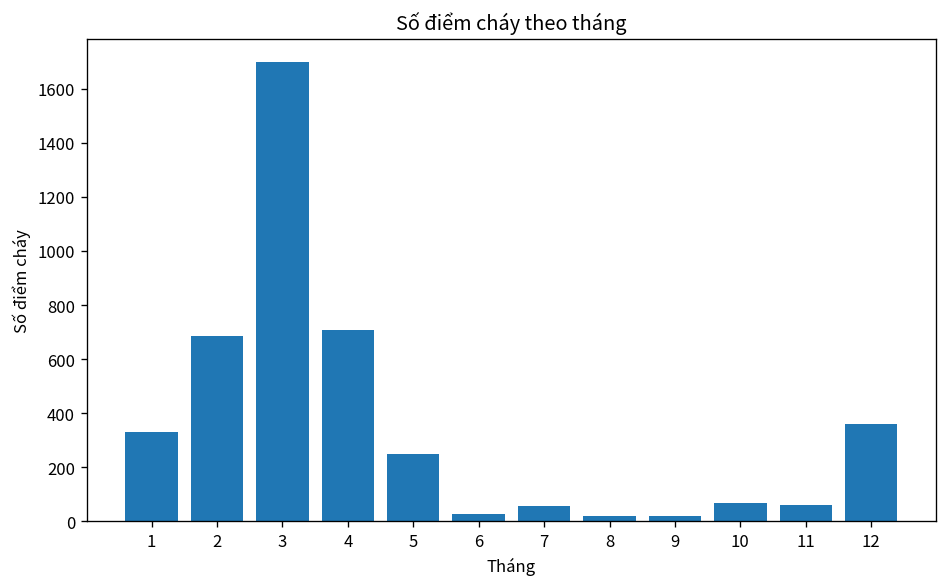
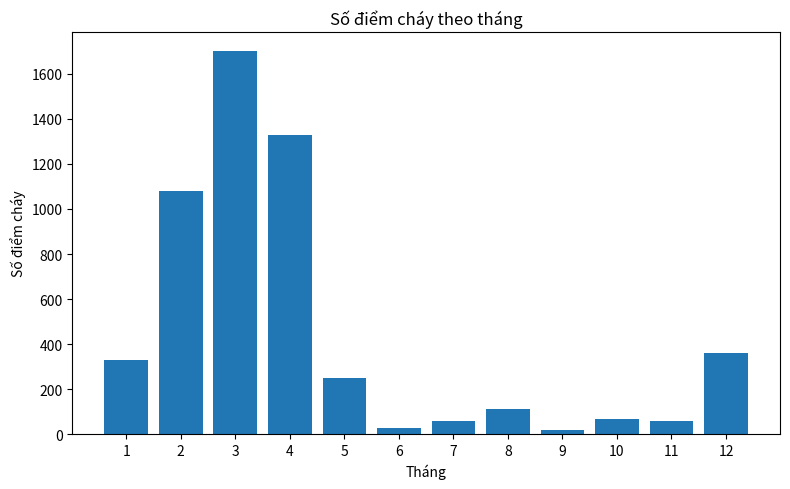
2: 690 -> 1080
4: 710 -> 1330
8: 20 -> 110
